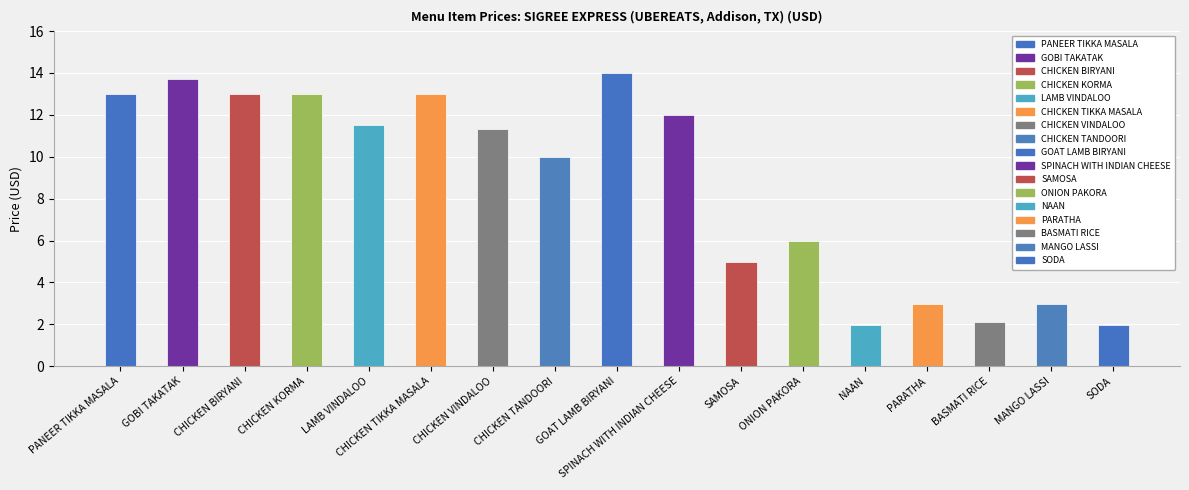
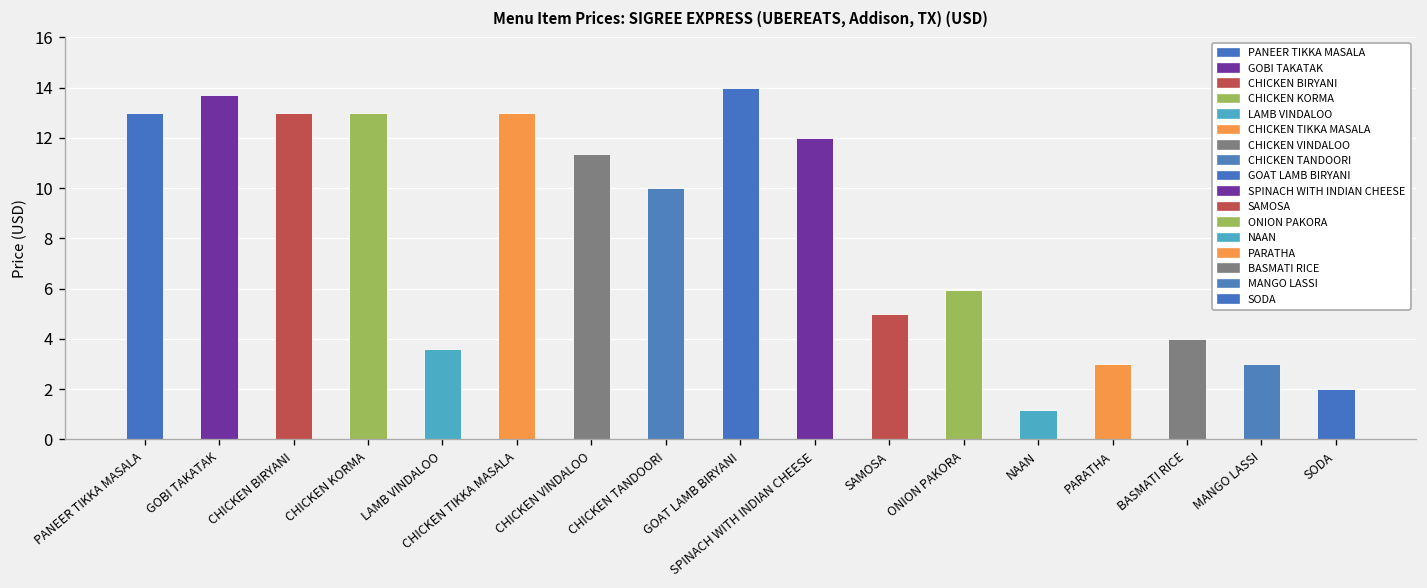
LAMB VINDALOO: 11.5 -> 3.6
NAAN: 2.0 -> 1.2
BASMATI RICE: 2.1 -> 4.0
